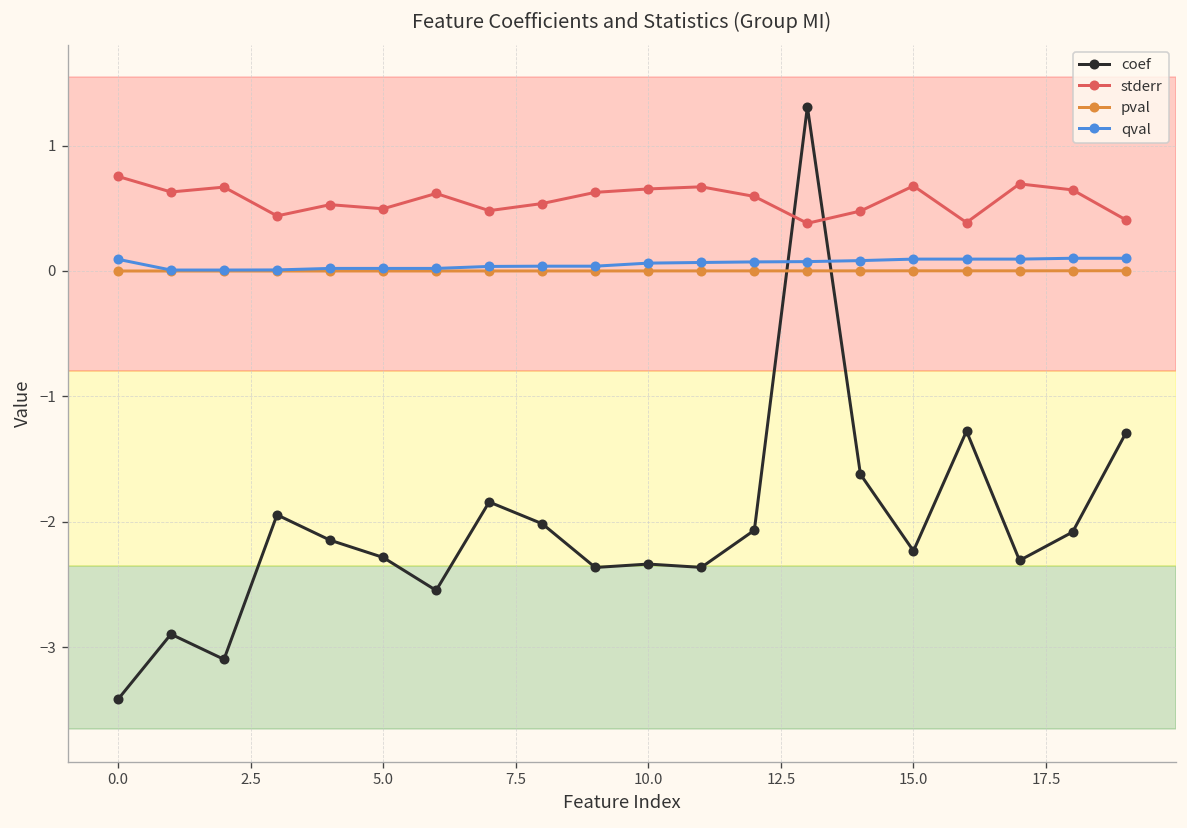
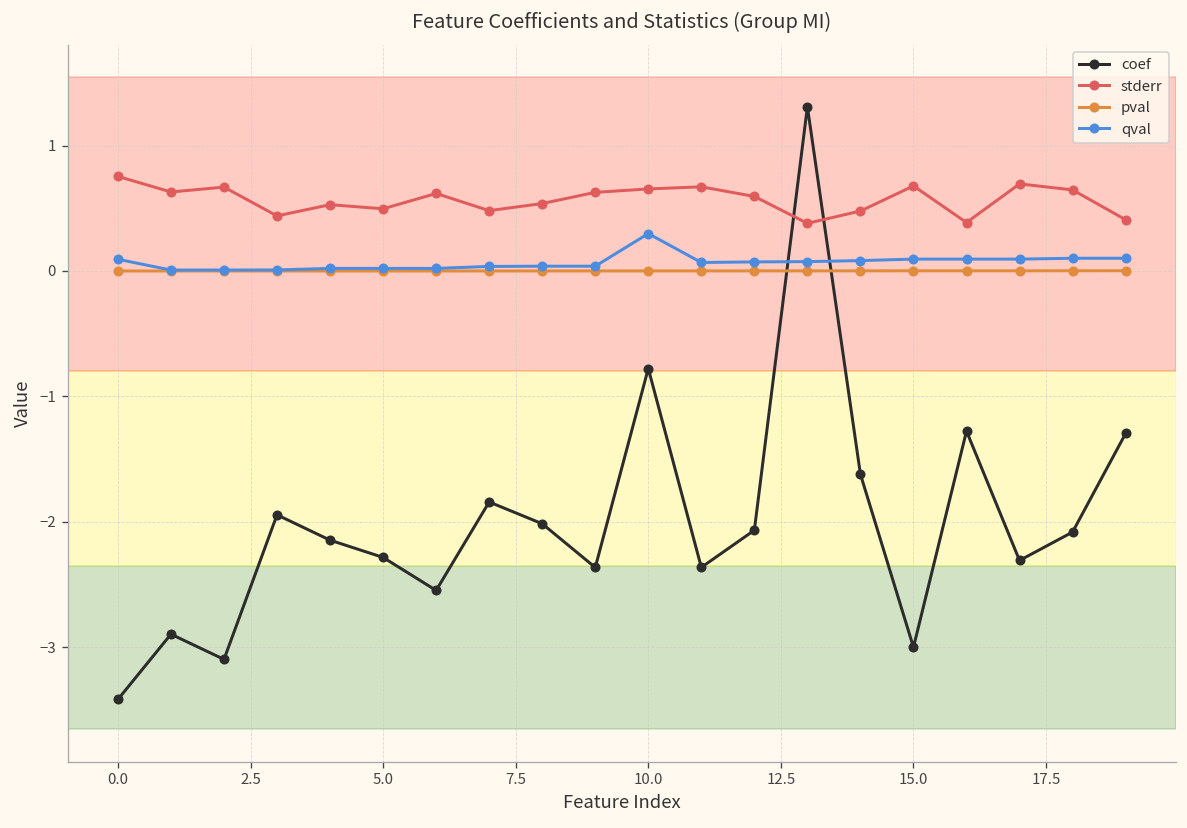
coef, 10.0: -2.34 -> -0.78
qval, 10.0: 0.06 -> 0.30
coef, 15.0: -2.23 -> -3.00
